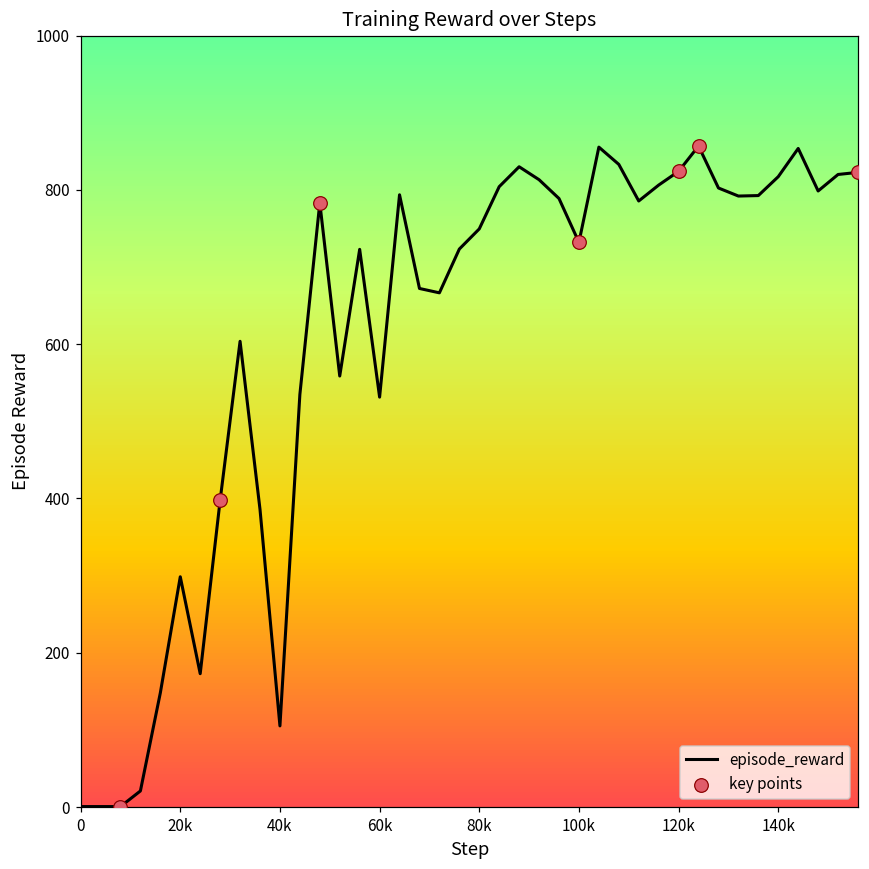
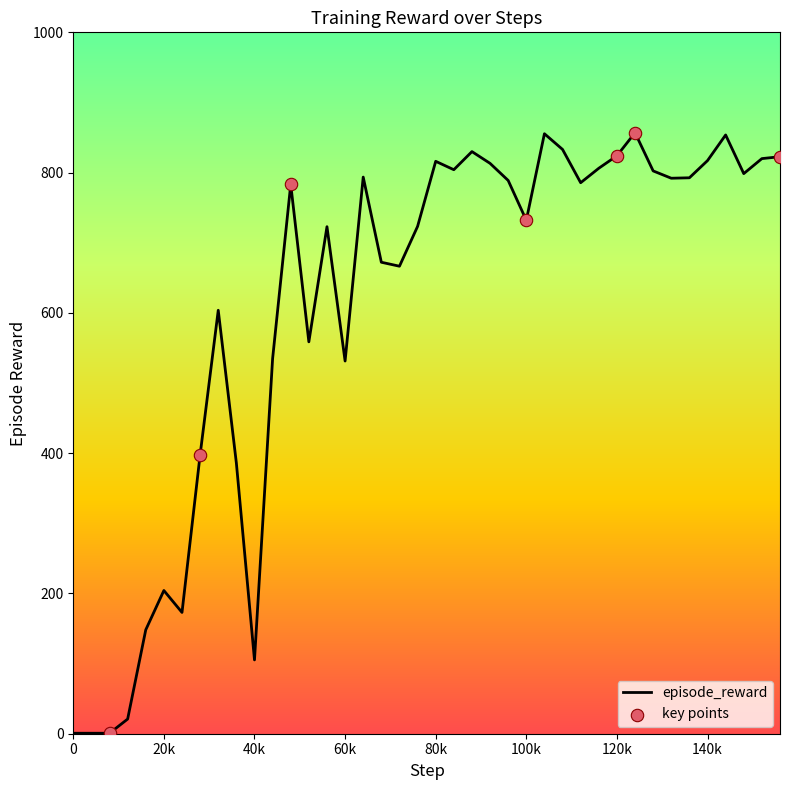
episode_reward, 20k: 300 -> 200
episode_reward, 80k: 750 -> 820
